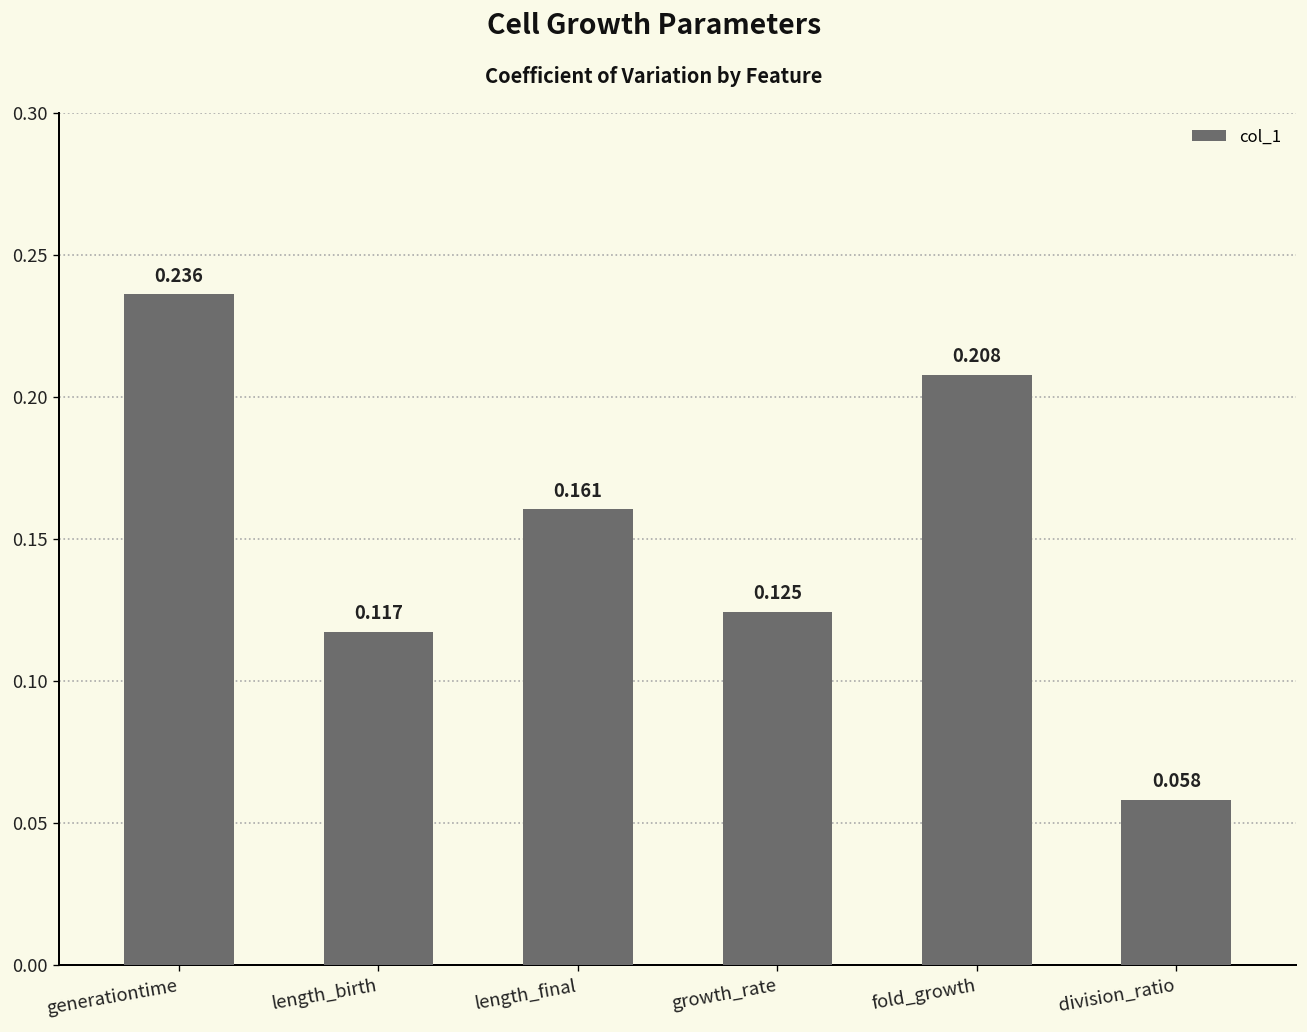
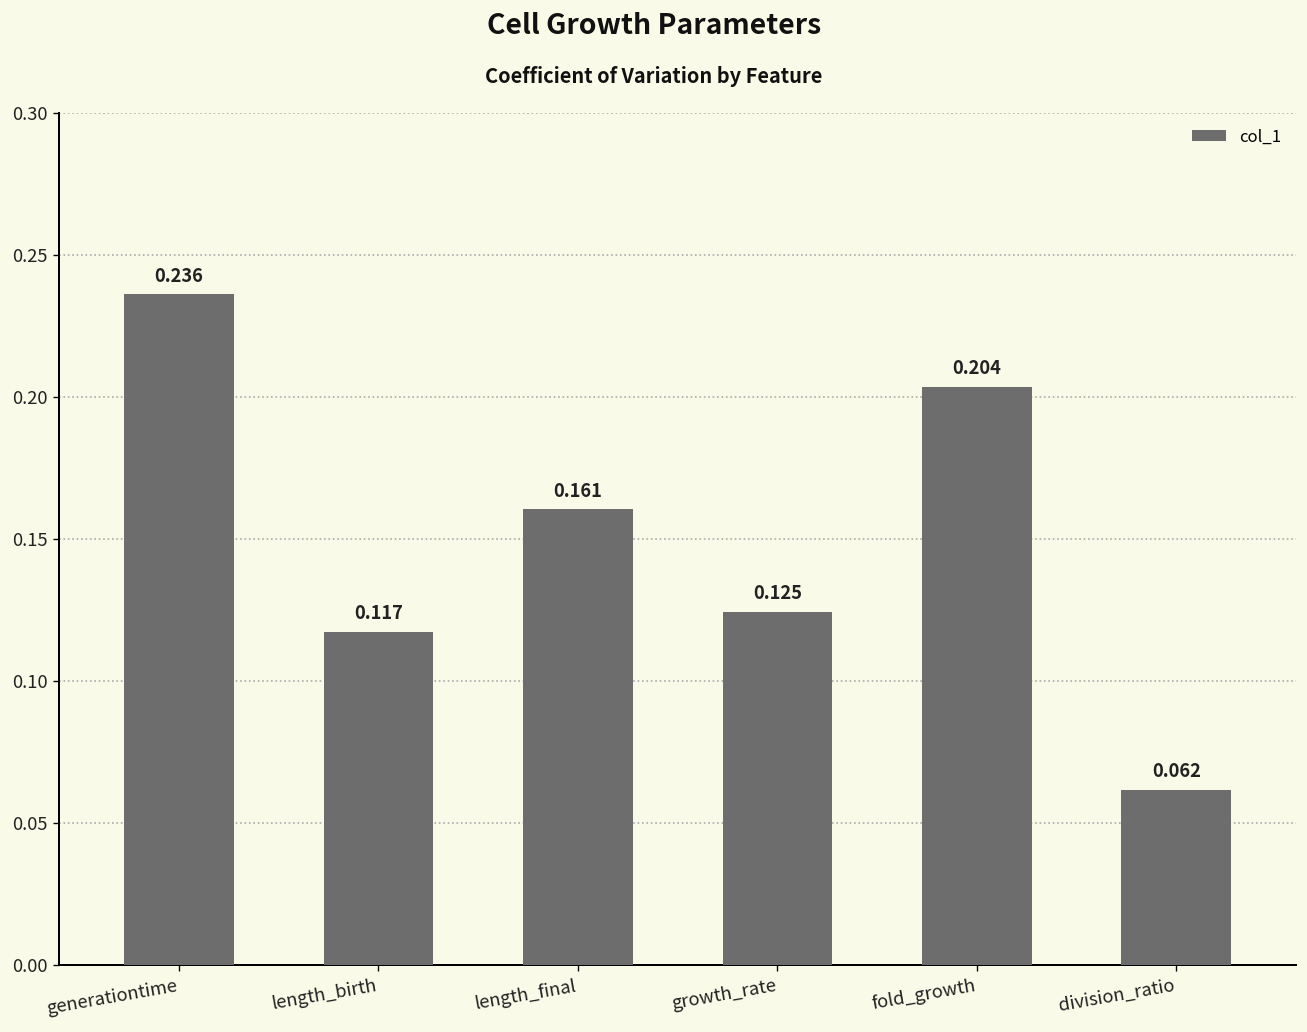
fold_growth: 0.208 -> 0.204
division_ratio: 0.058 -> 0.062
